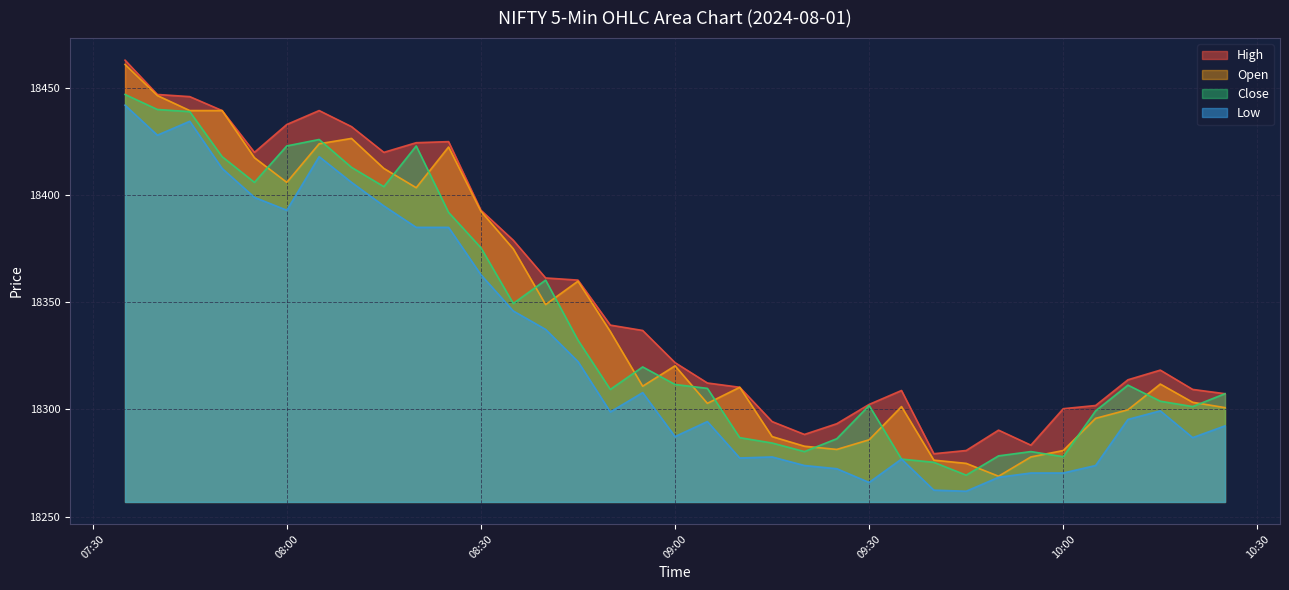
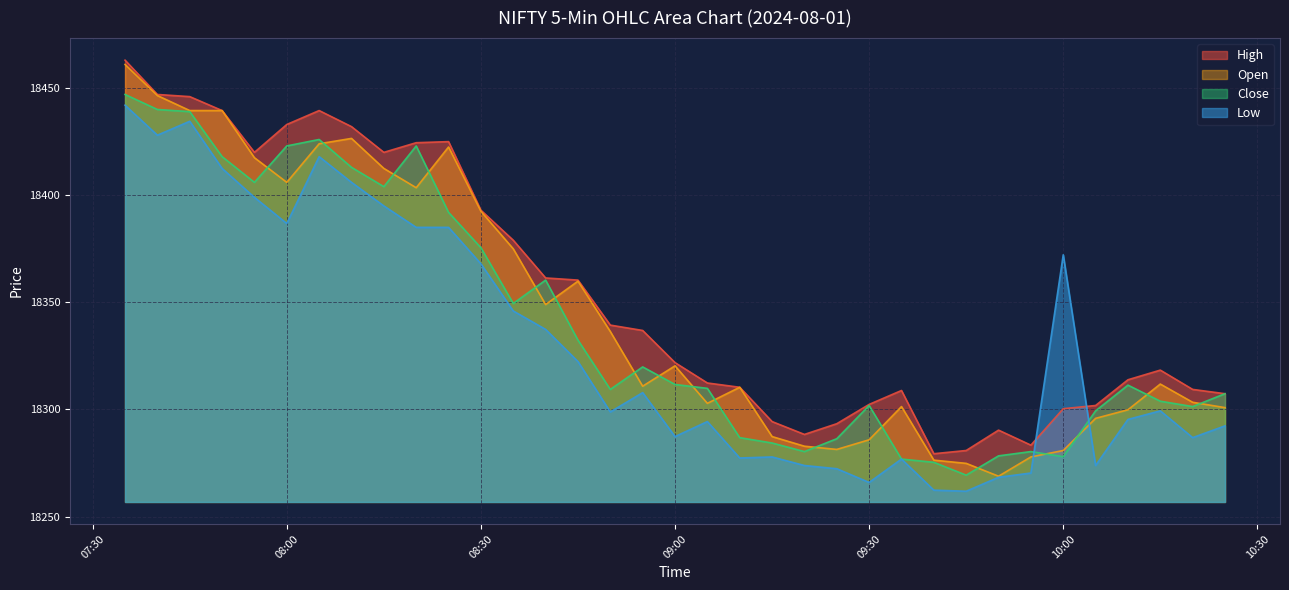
Low, 08:00: 18393 -> 18387
Low, 08:30: 18363 -> 18368
Low, 10:00: 18270 -> 18372
